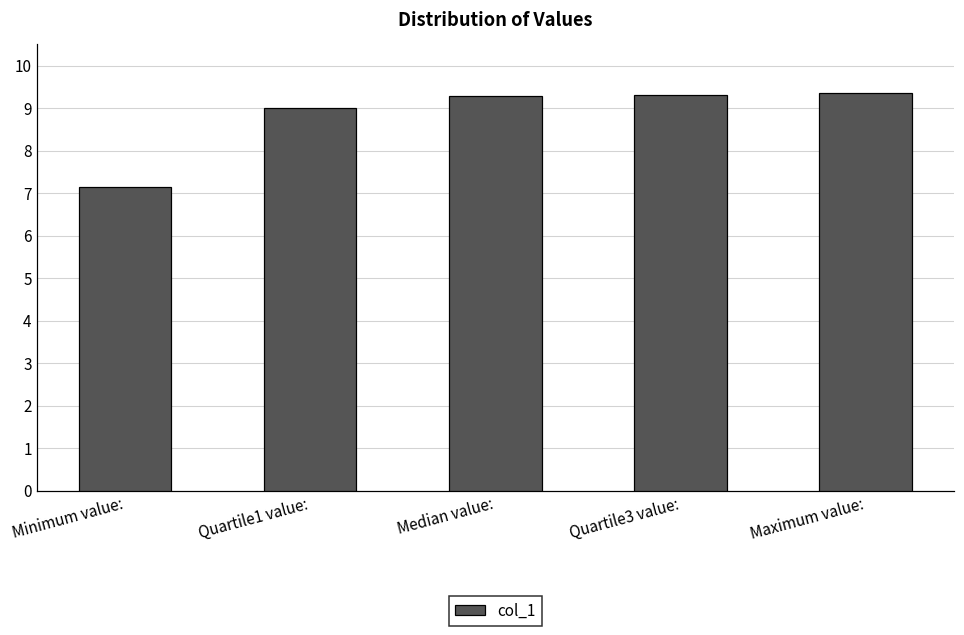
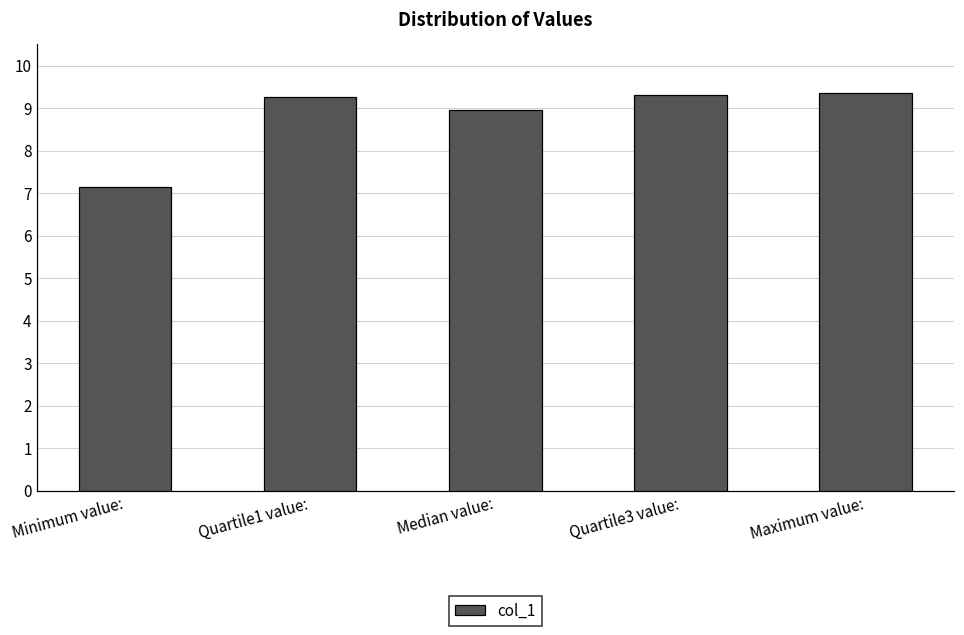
Quartile1 value:: 9.0 -> 9.3
Median value:: 9.3 -> 8.9
